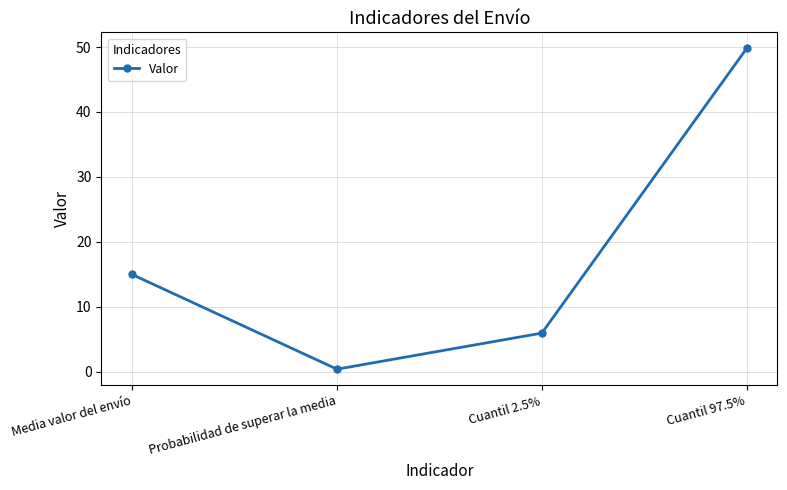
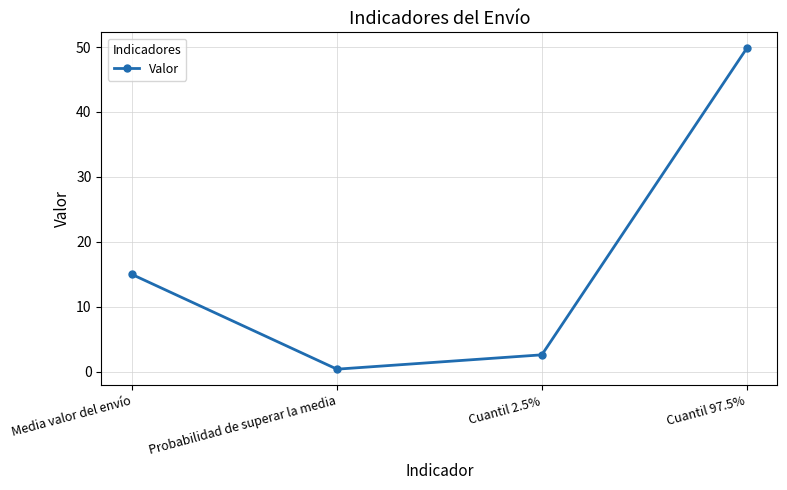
Cuantil 2.5%: 6 -> 3
